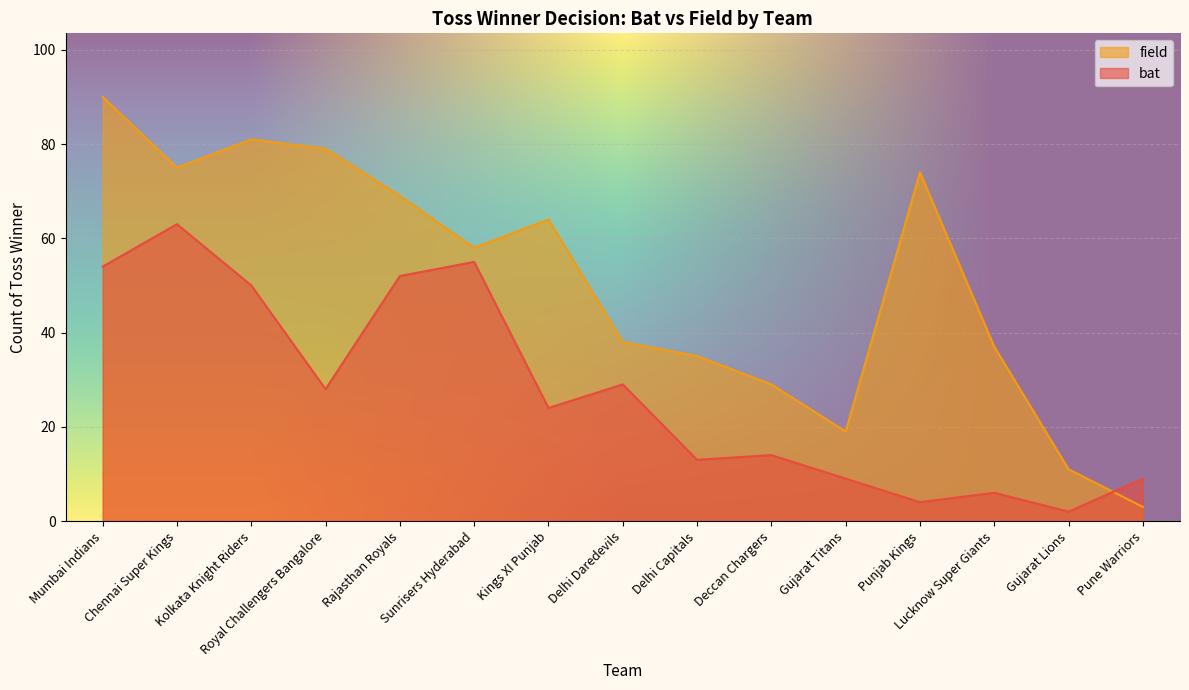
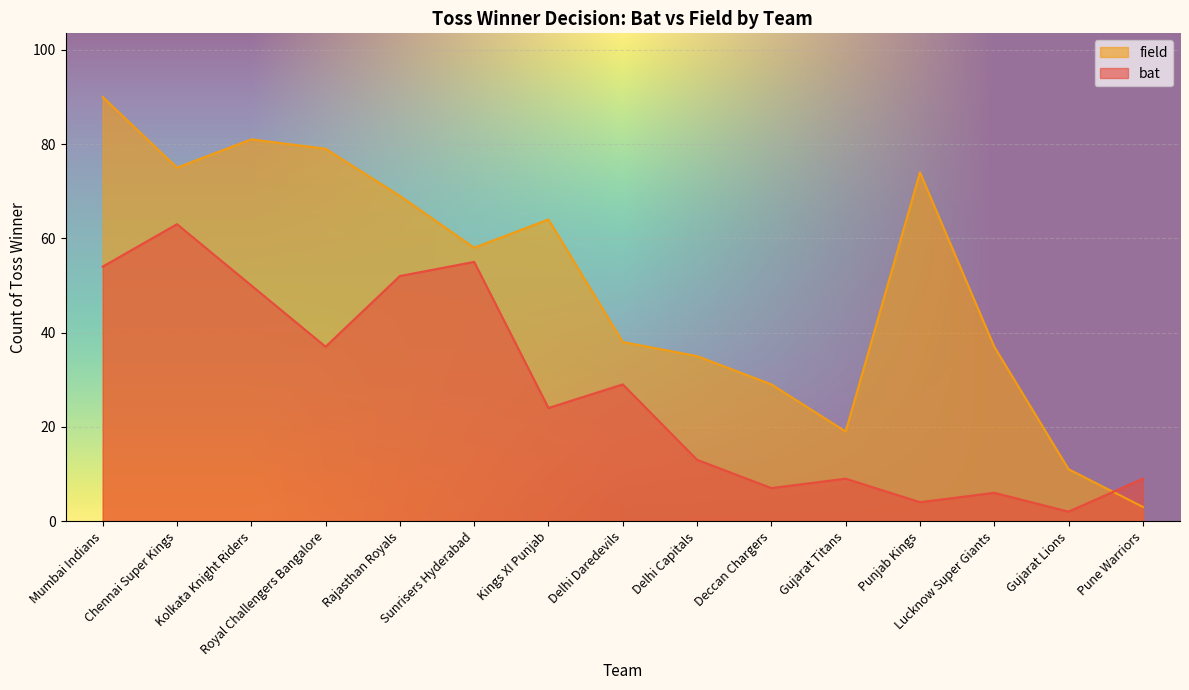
bat, Royal Challengers Bangalore: 28 -> 37
bat, Deccan Chargers: 14 -> 7
